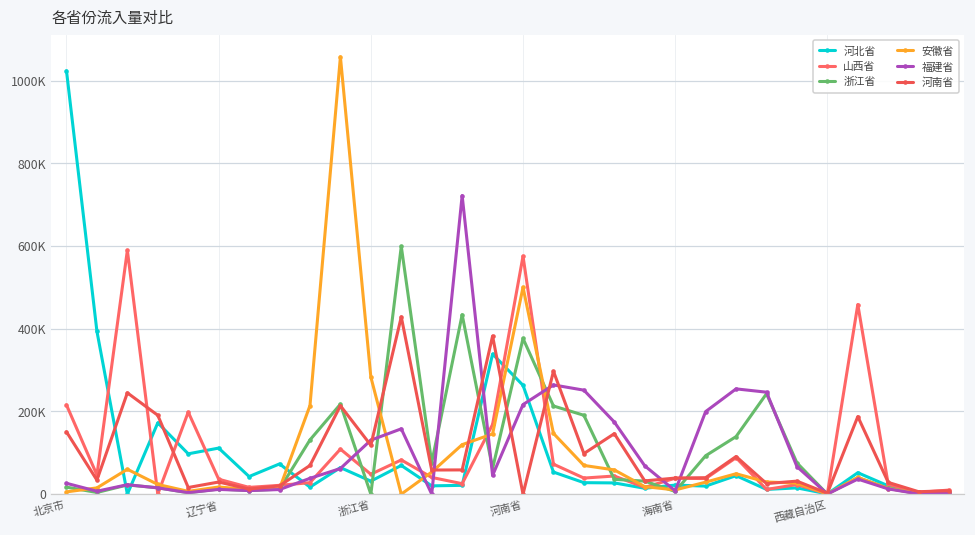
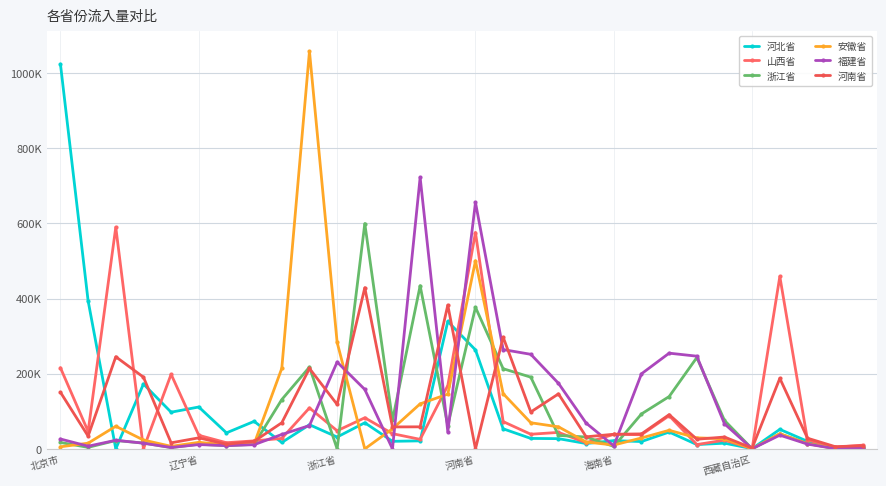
福建省, 浙江省: 130000 -> 230000
福建省, 河南省: 220000 -> 660000
